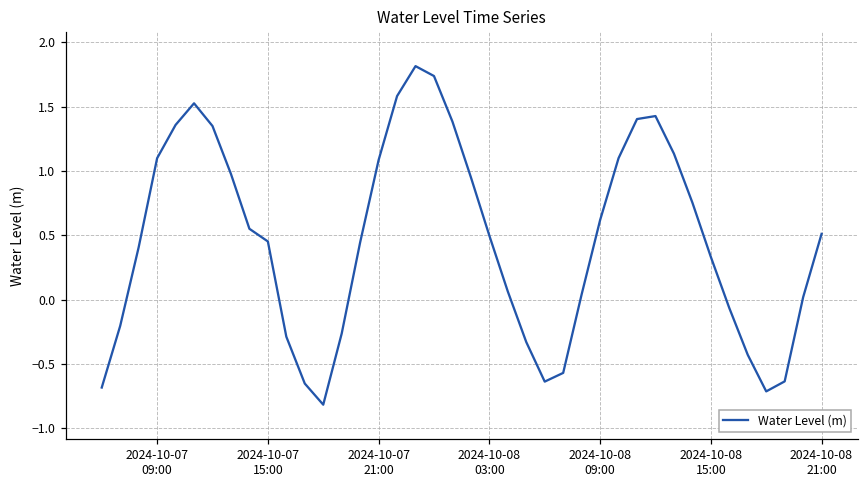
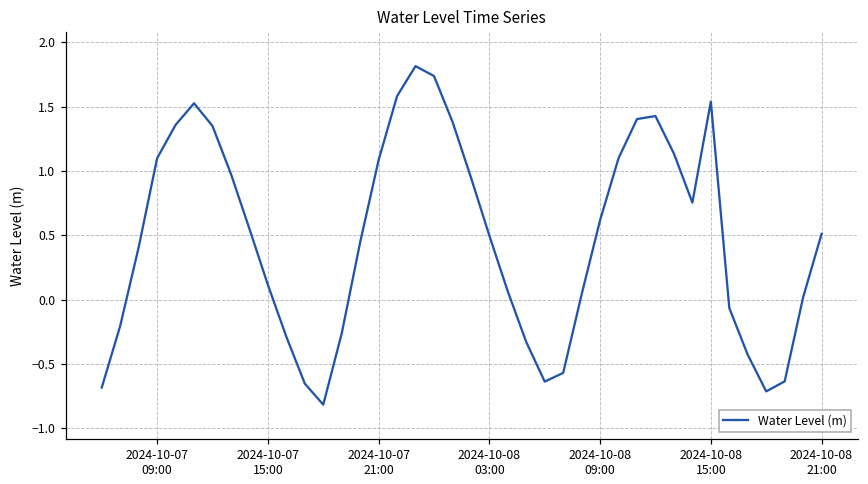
2024-10-07 15:00: 0.45 -> 0.11
2024-10-08 15:00: 0.33 -> 1.54
